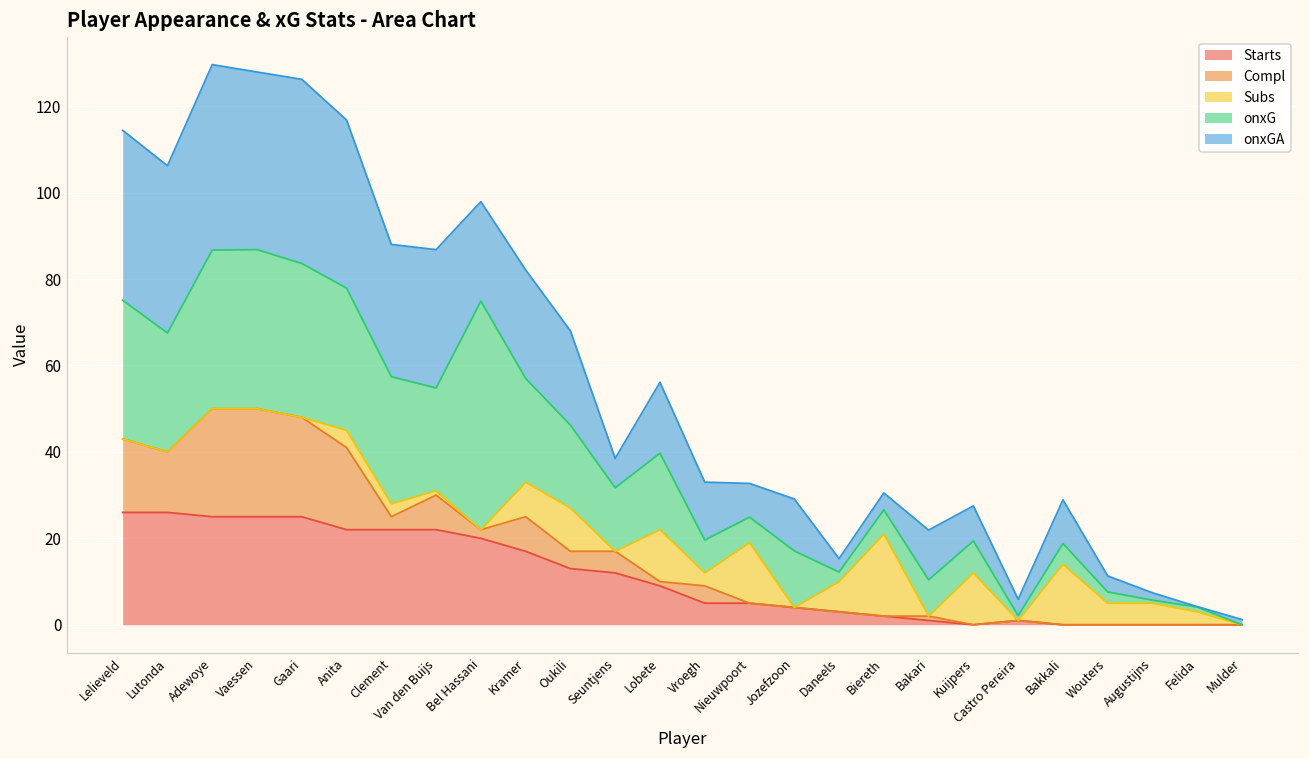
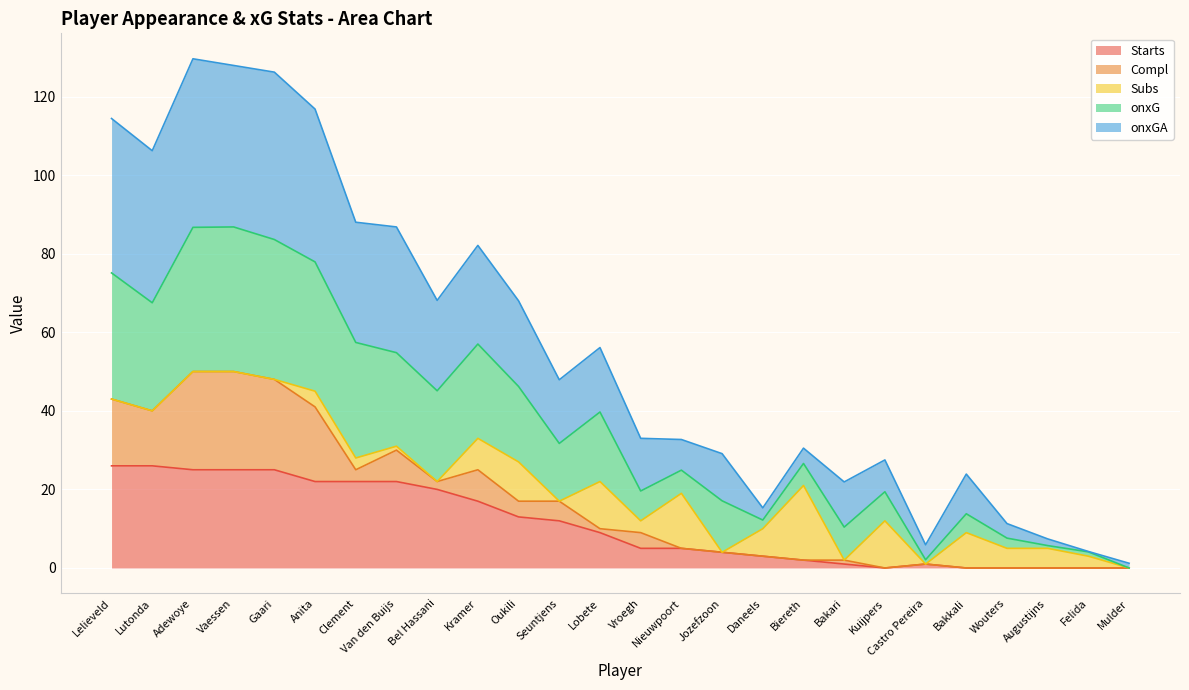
onxG, Bel Hassani: 53 -> 23
onxGA, Seuntjens: 7 -> 16
Subs, Bakkali: 14 -> 9
